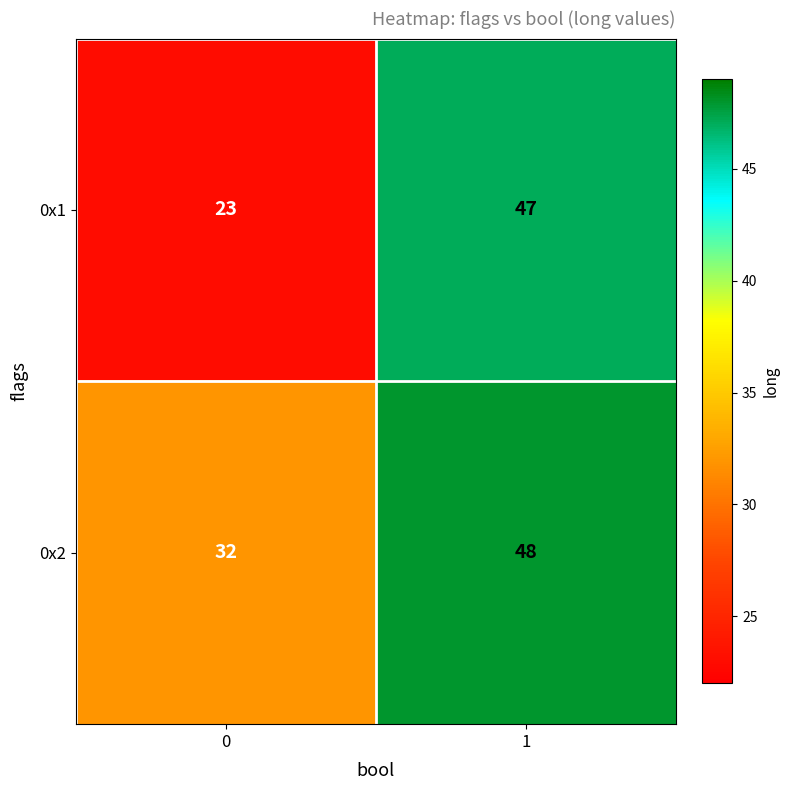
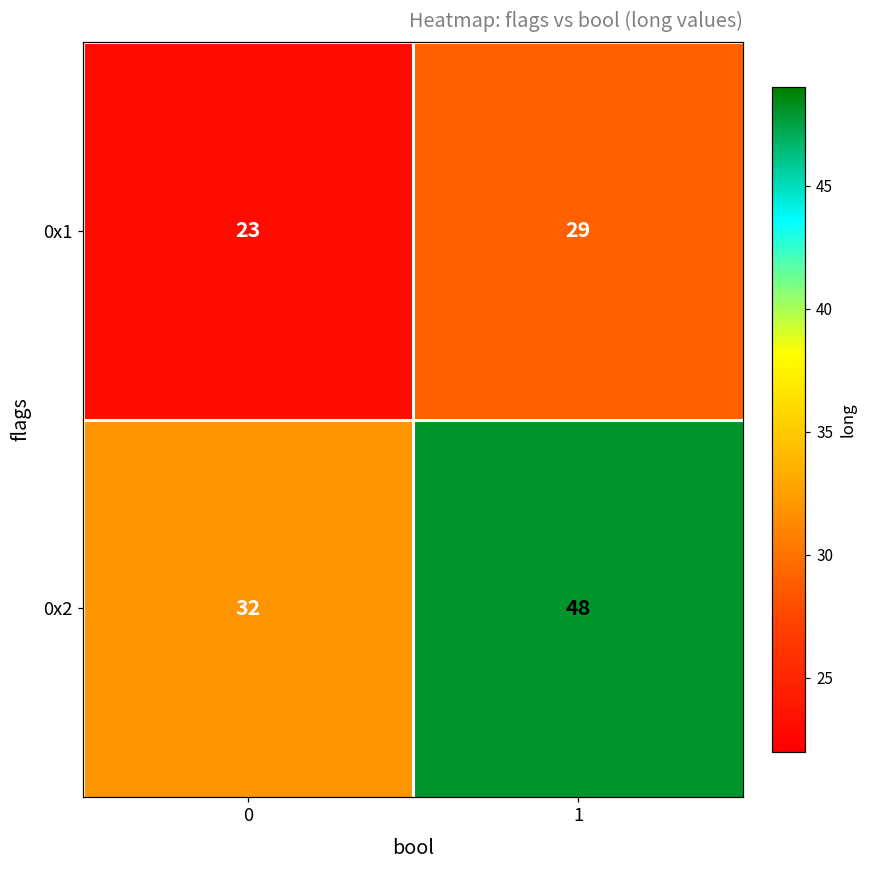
0x1, 1: 47 -> 29
